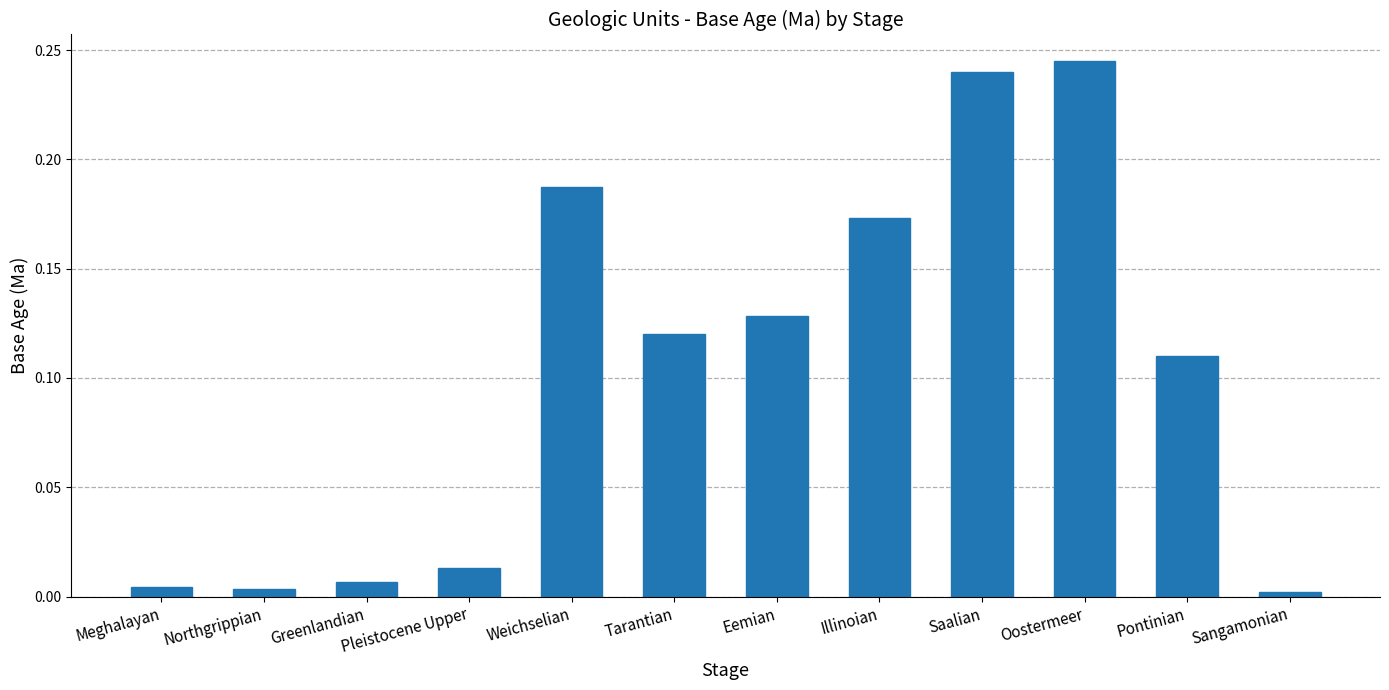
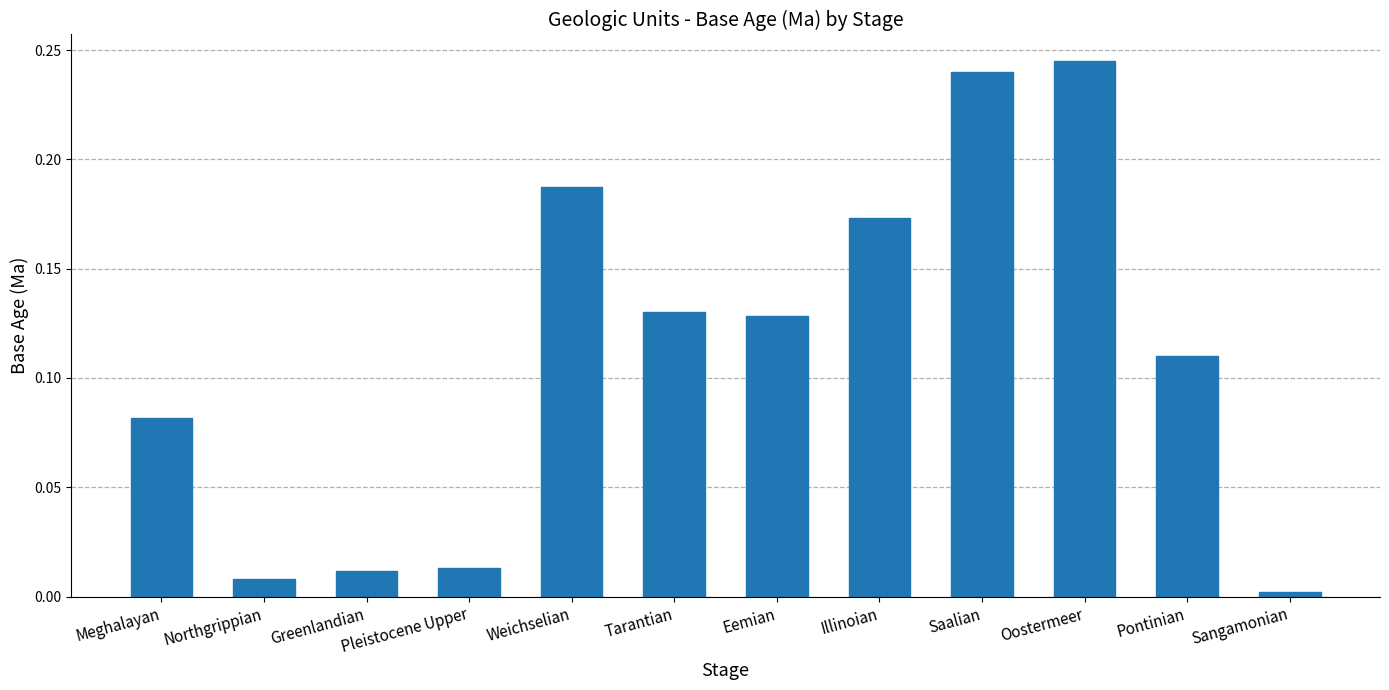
Meghalayan: 0.004 -> 0.082
Northgrippian: 0.003 -> 0.008
Greenlandian: 0.007 -> 0.012
Tarantian: 0.12 -> 0.13
